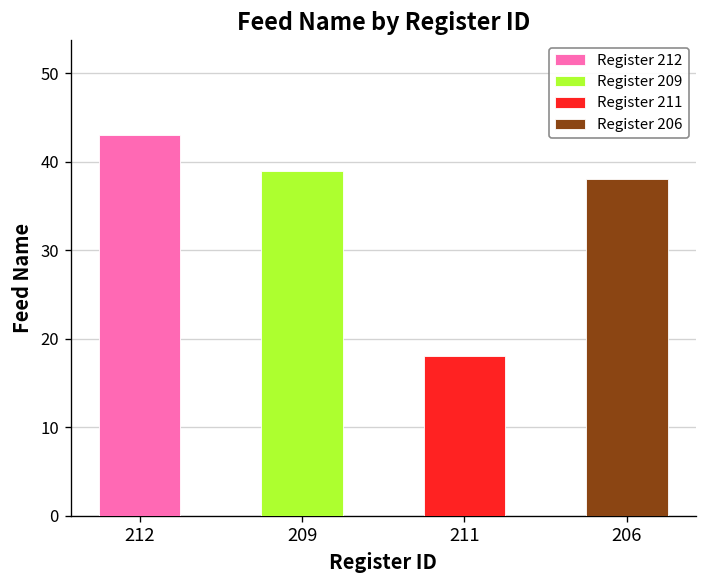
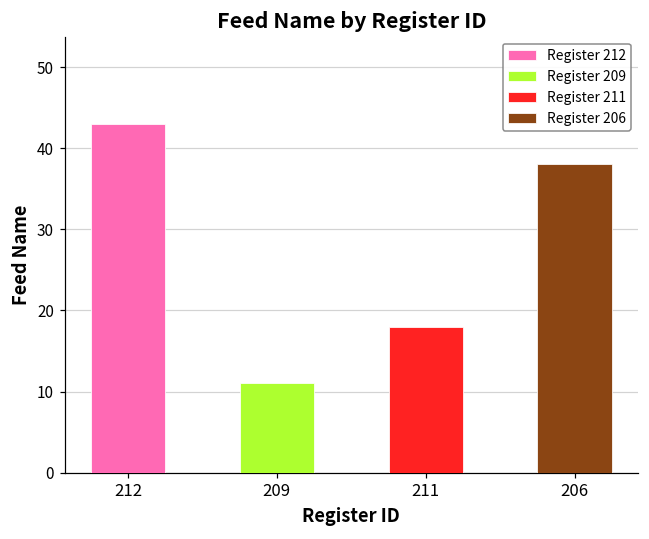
209: 39 -> 11
